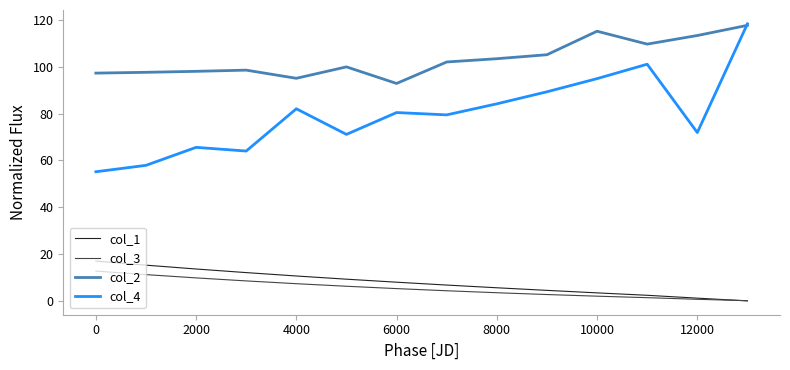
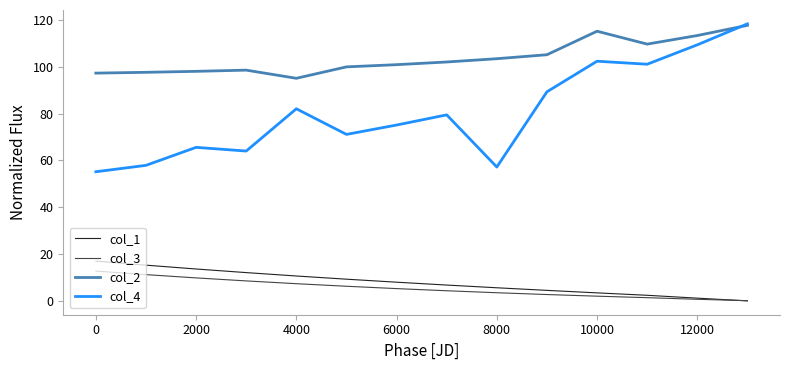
col_2, 6000: 93 -> 101
col_4, 6000: 80 -> 75
col_4, 8000: 84 -> 57
col_4, 10000: 95 -> 102
col_4, 12000: 72 -> 109
